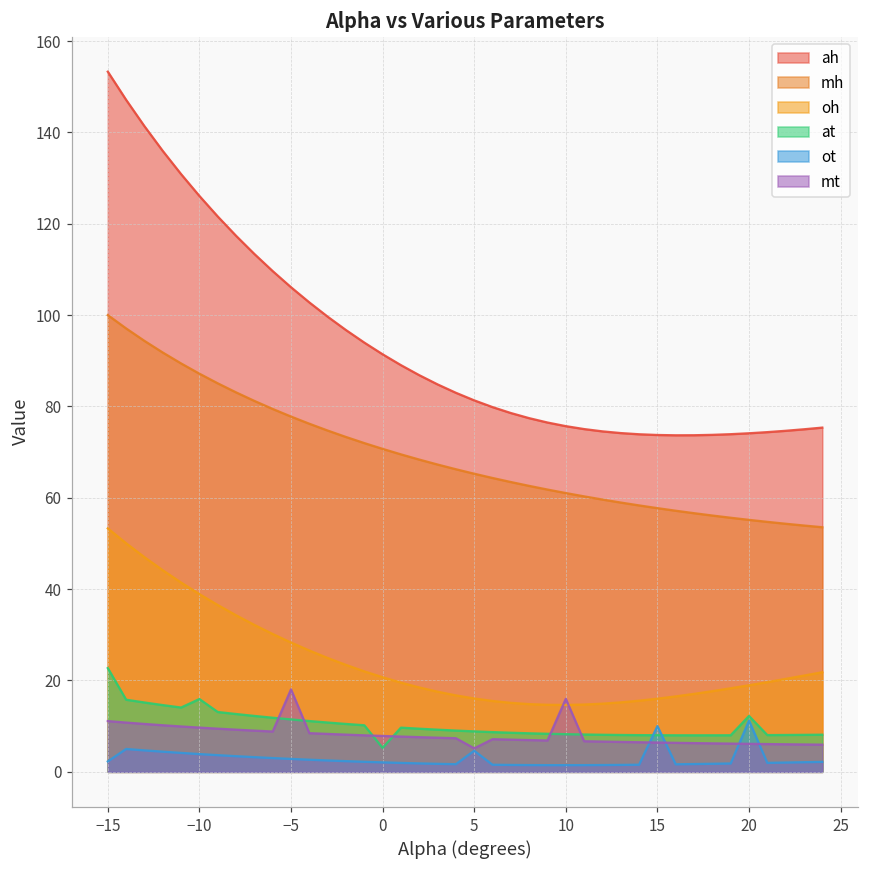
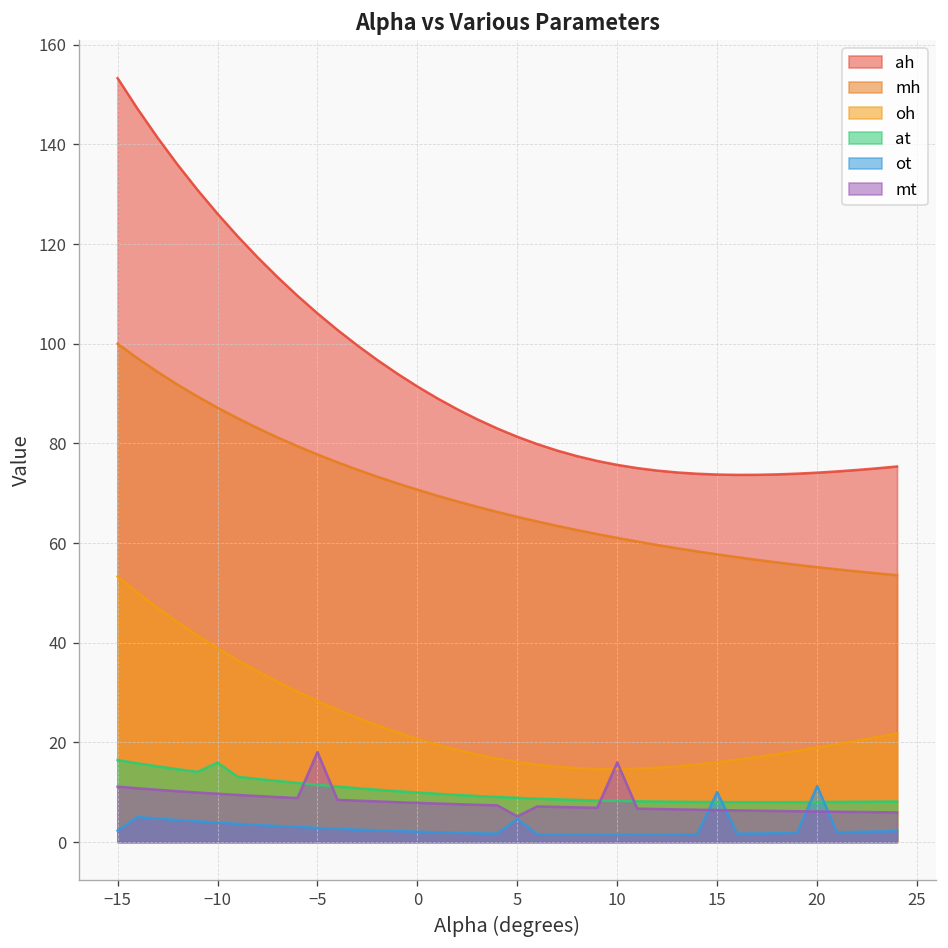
at, −15: 23 -> 16
at, 0: 5 -> 10
at, 20: 12 -> 8
